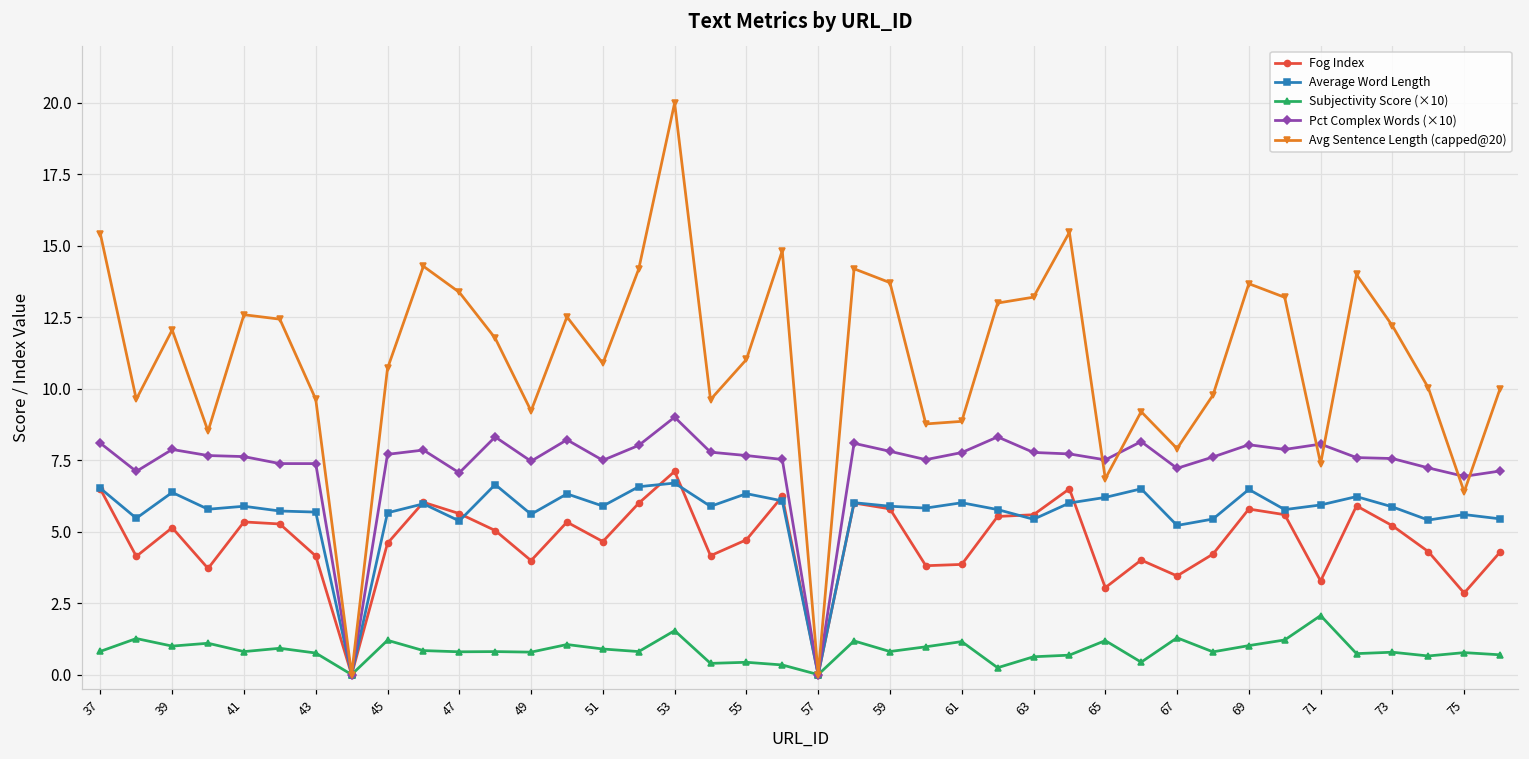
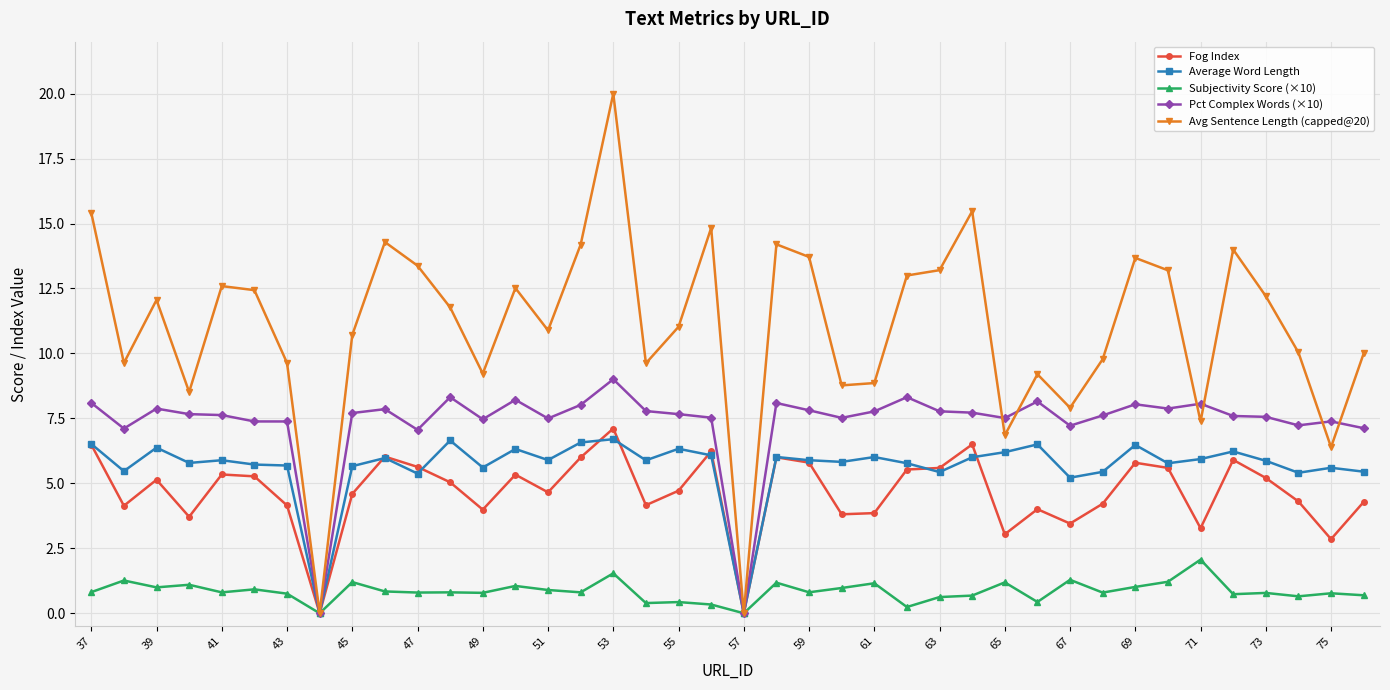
Pct Complex Words (×10), 75: 6.9 -> 7.4
